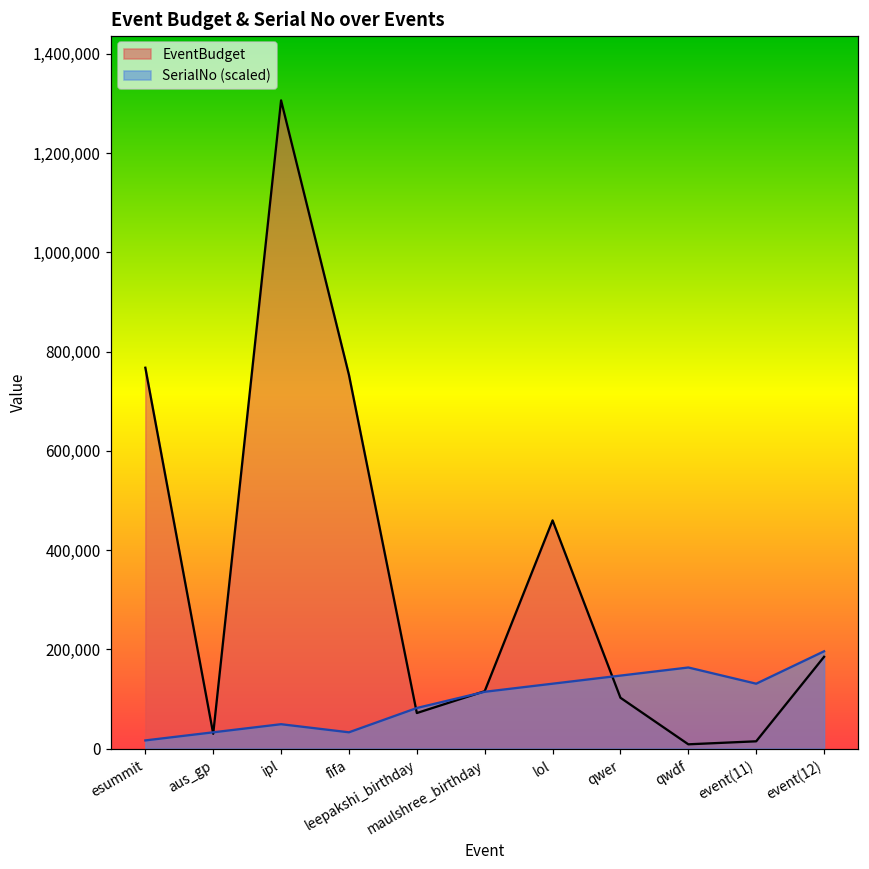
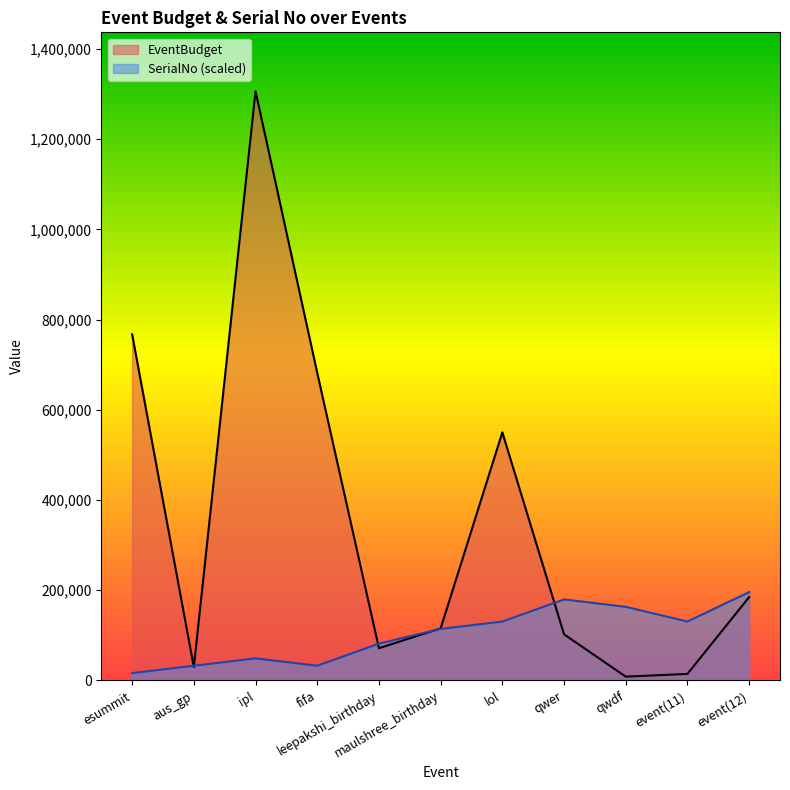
EventBudget, fifa: 750,000 -> 680,000
EventBudget, lol: 460,000 -> 550,000
SerialNo (scaled), qwer: 150,000 -> 180,000
